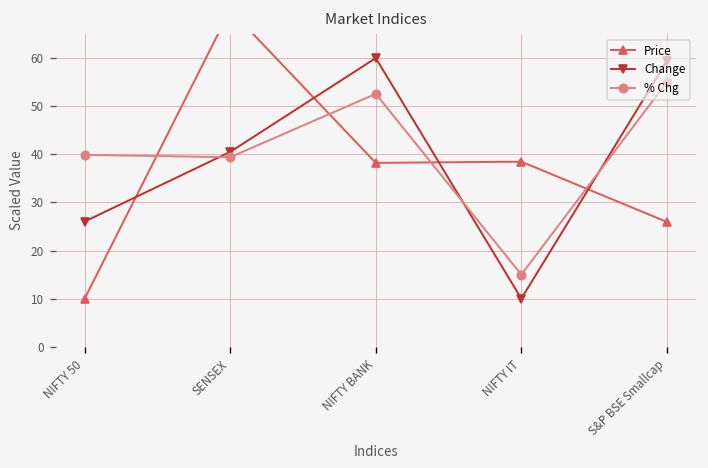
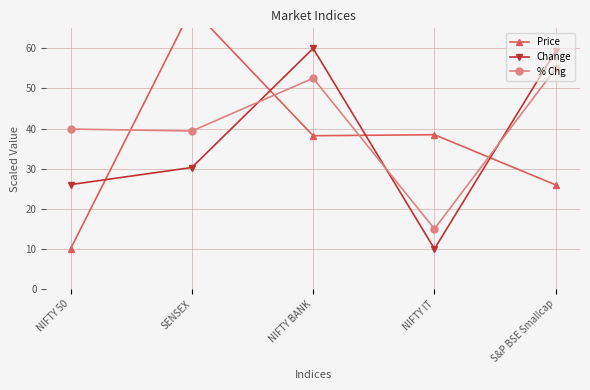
Change, SENSEX: 40 -> 30
